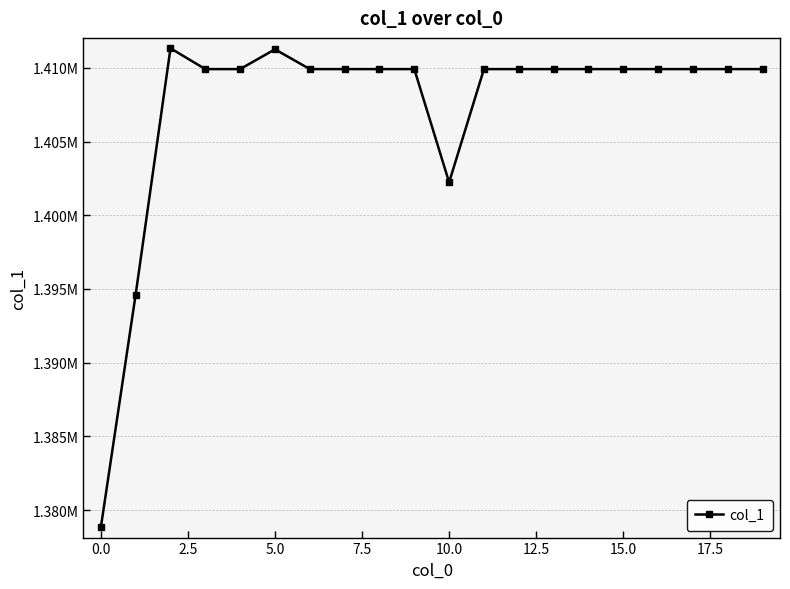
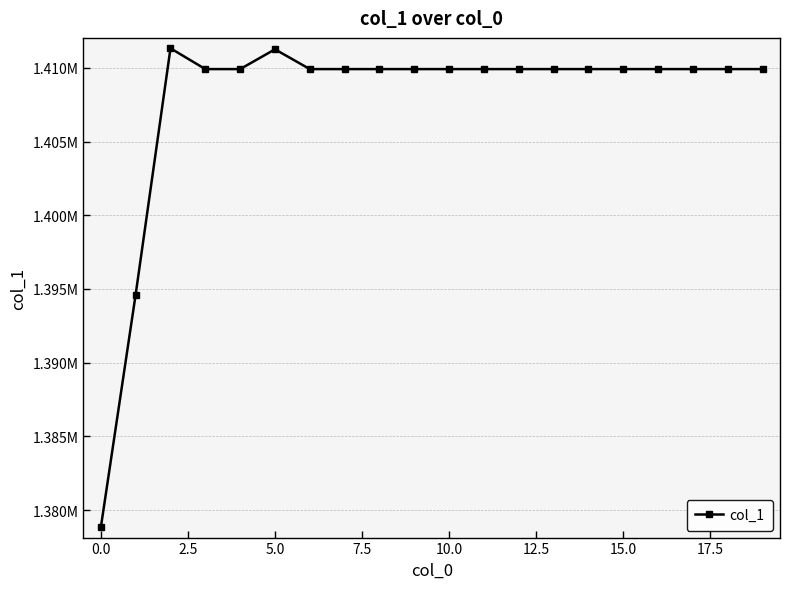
10.0: 1402200 -> 1409900
